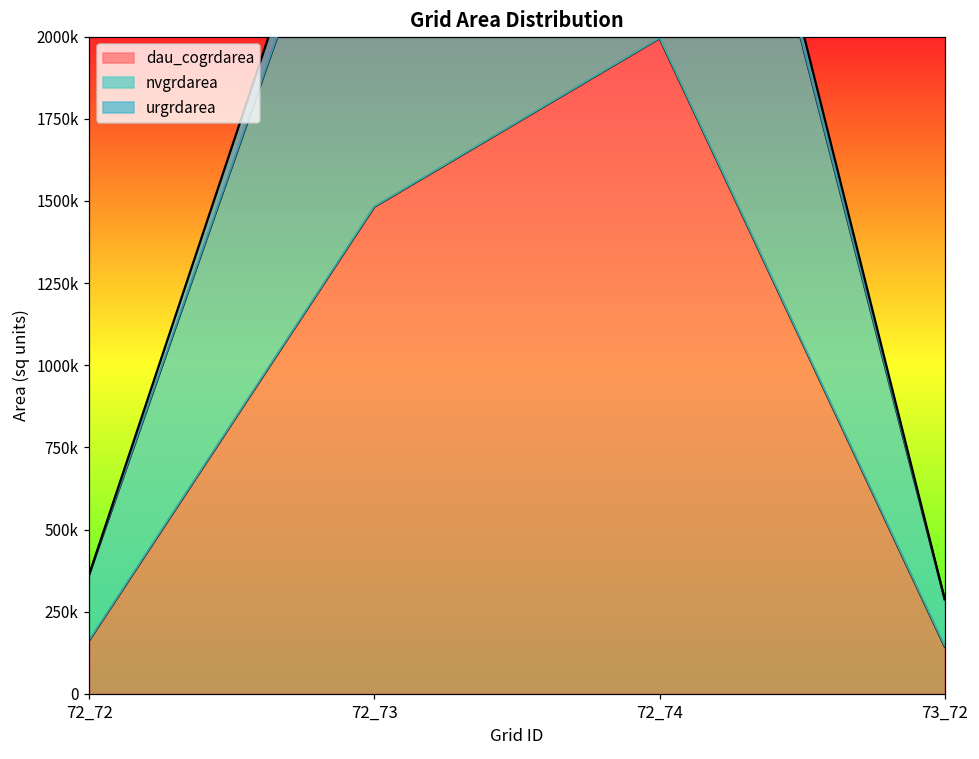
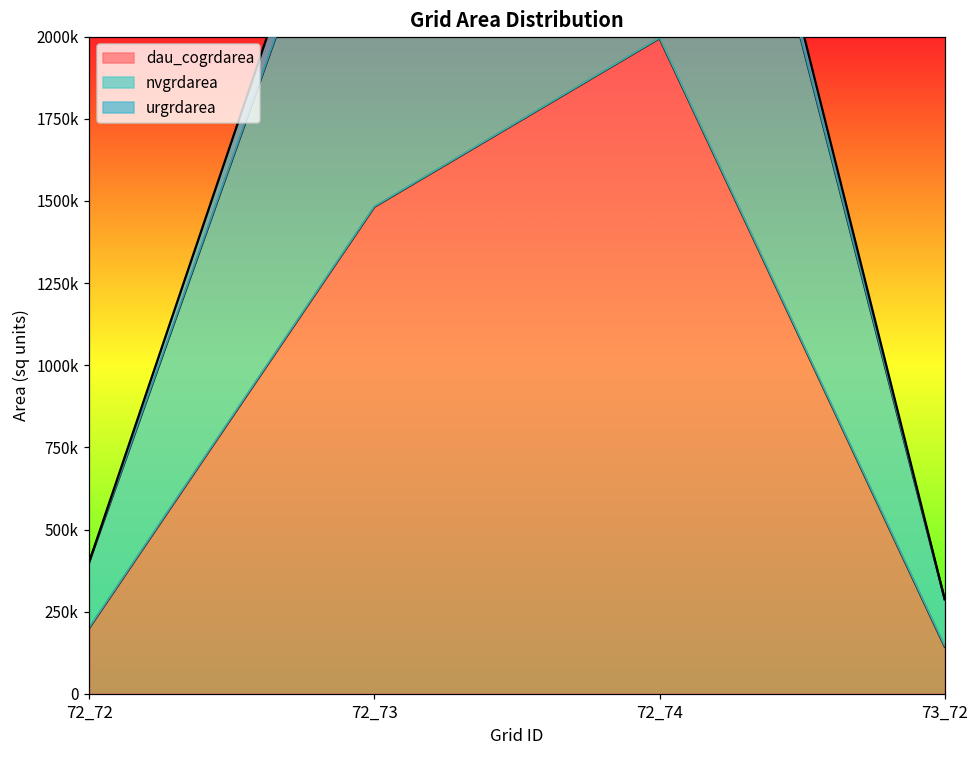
dau_cogrdarea, 72_72: 160000 -> 200000
